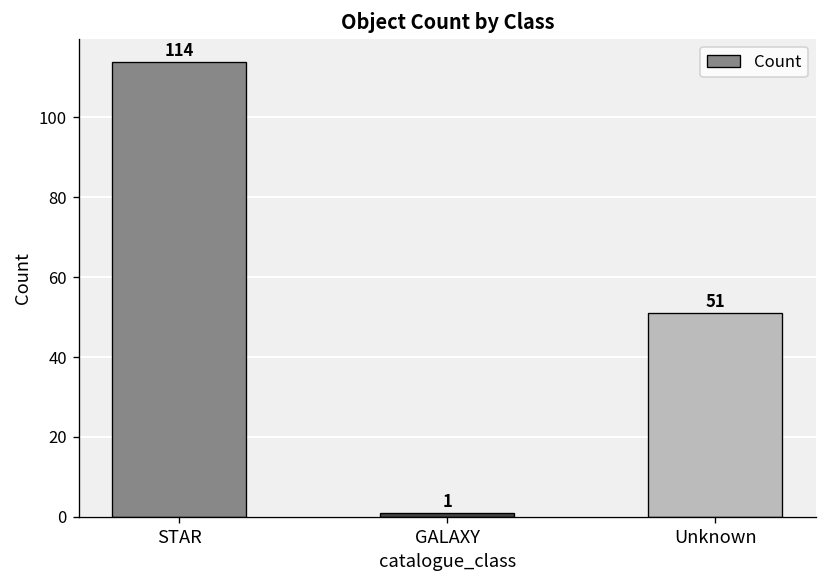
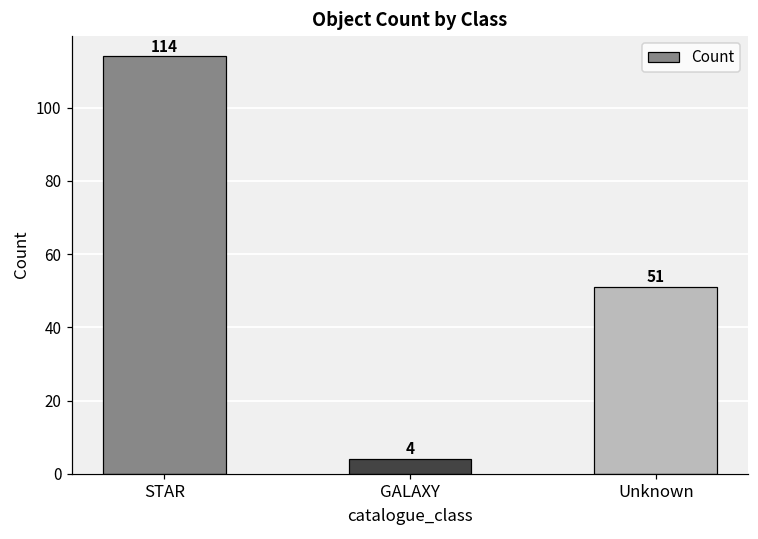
GALAXY: 1 -> 4
